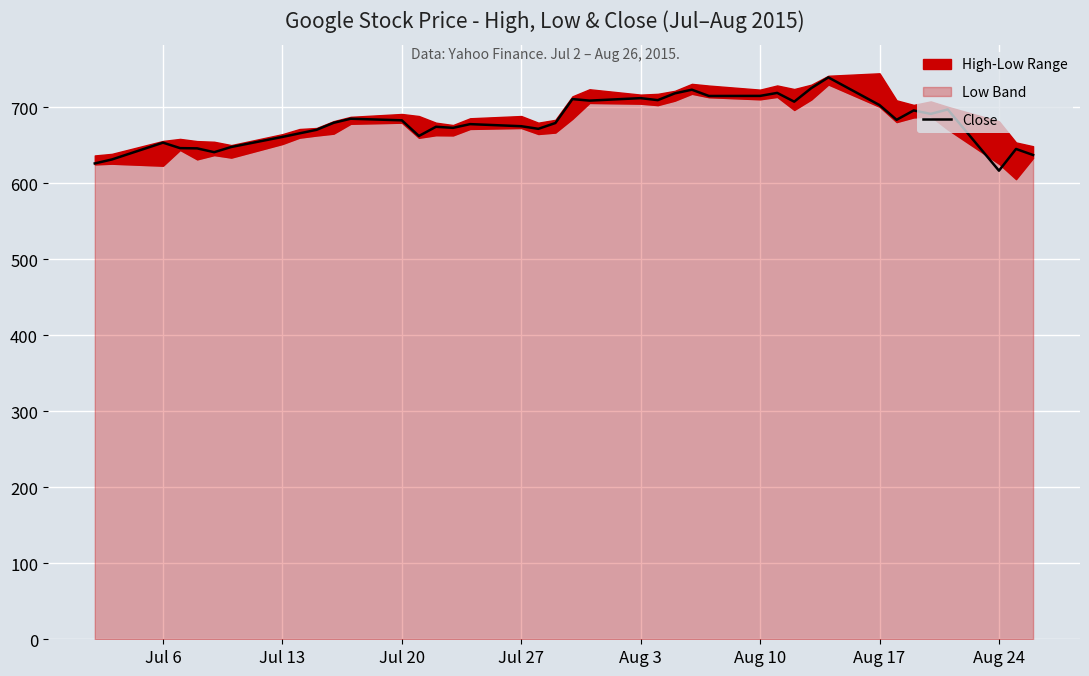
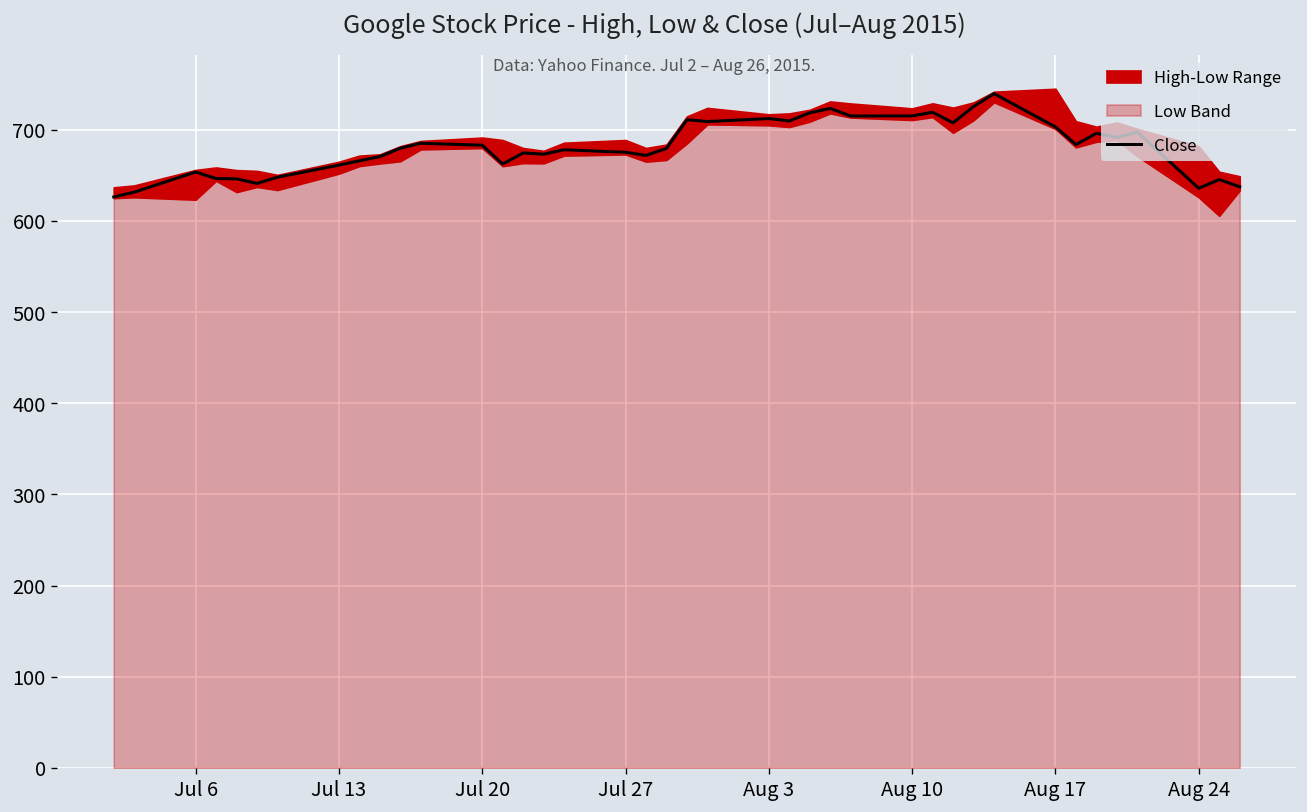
Close, Aug 24: 620 -> 640
